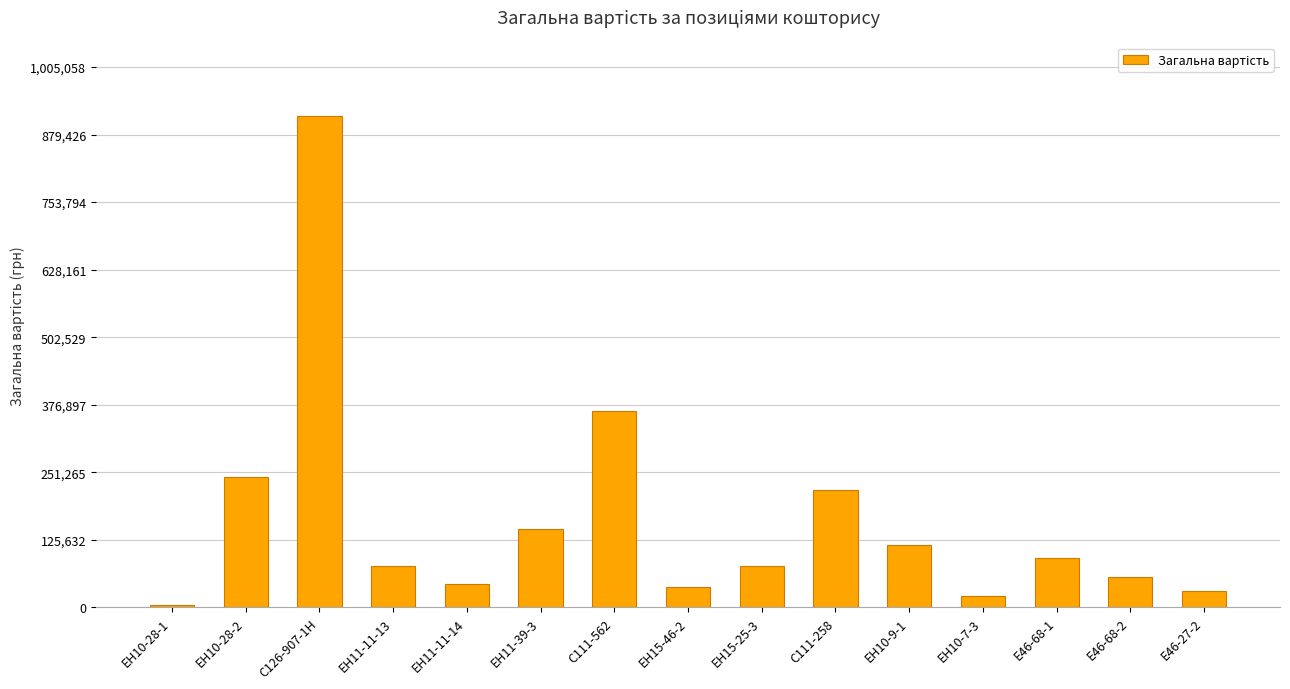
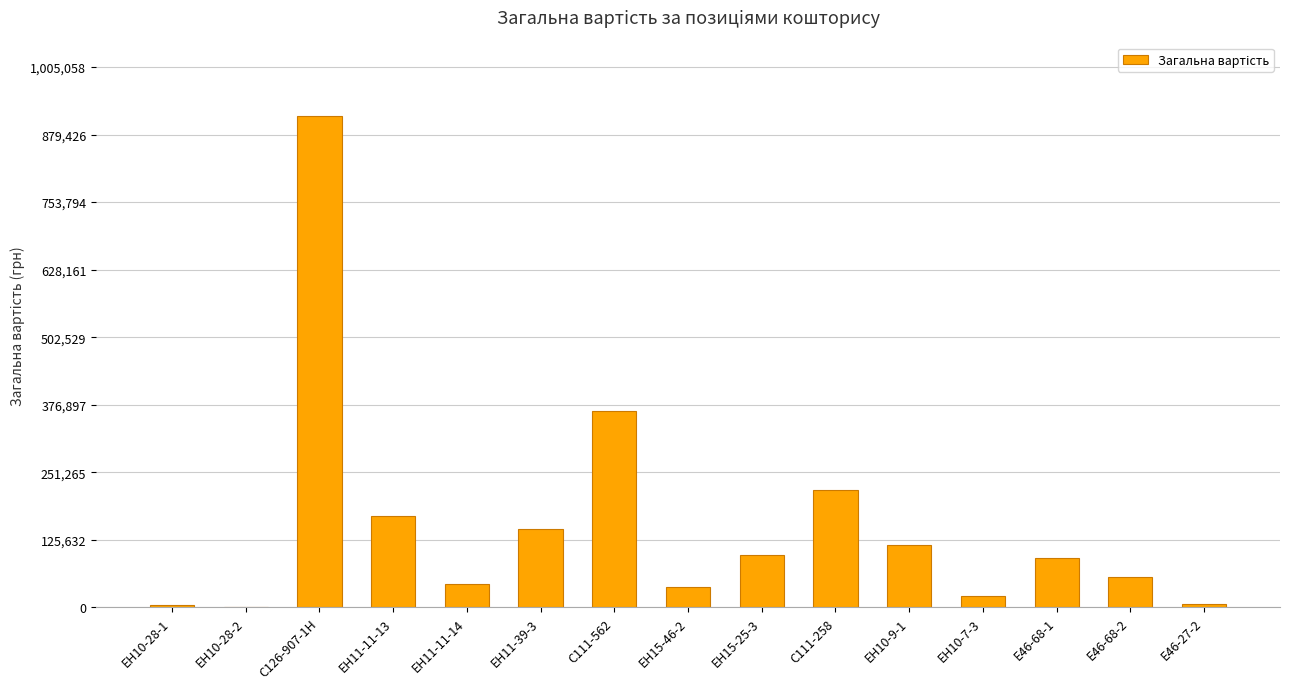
ЕН10-28-2: 240,000 -> 0
ЕН11-11-13: 80,000 -> 170,000
ЕН15-25-3: 80,000 -> 100,000
Е46-27-2: 30,000 -> 10,000
